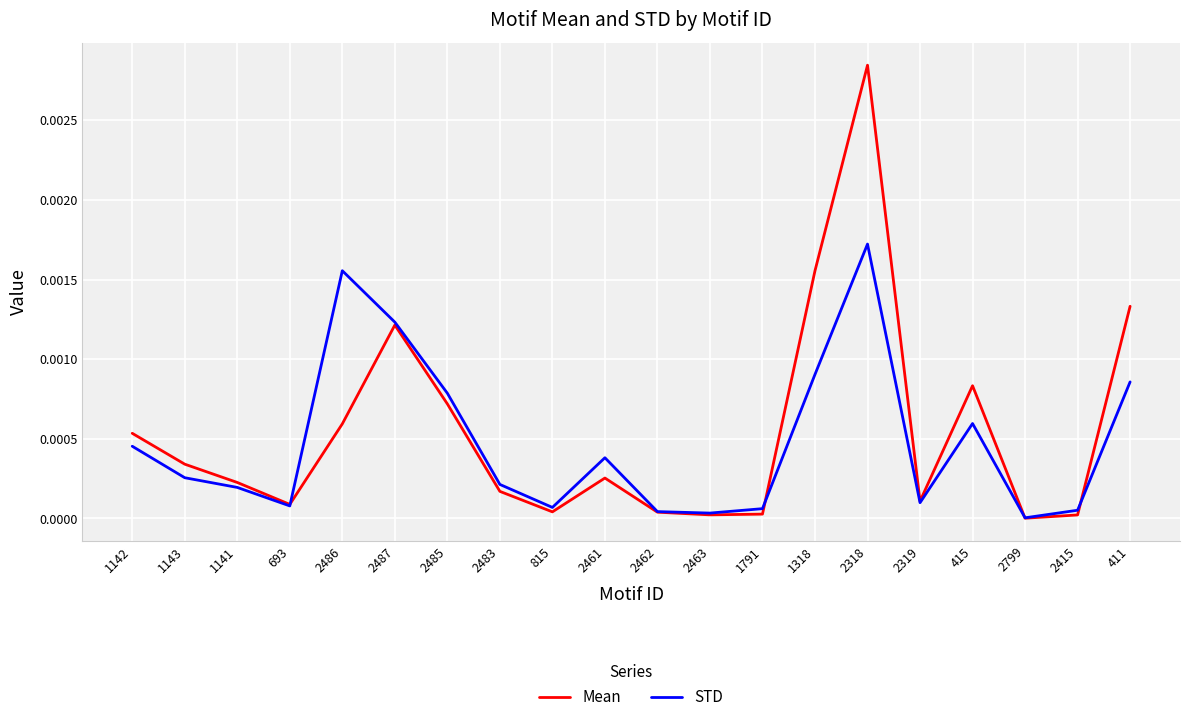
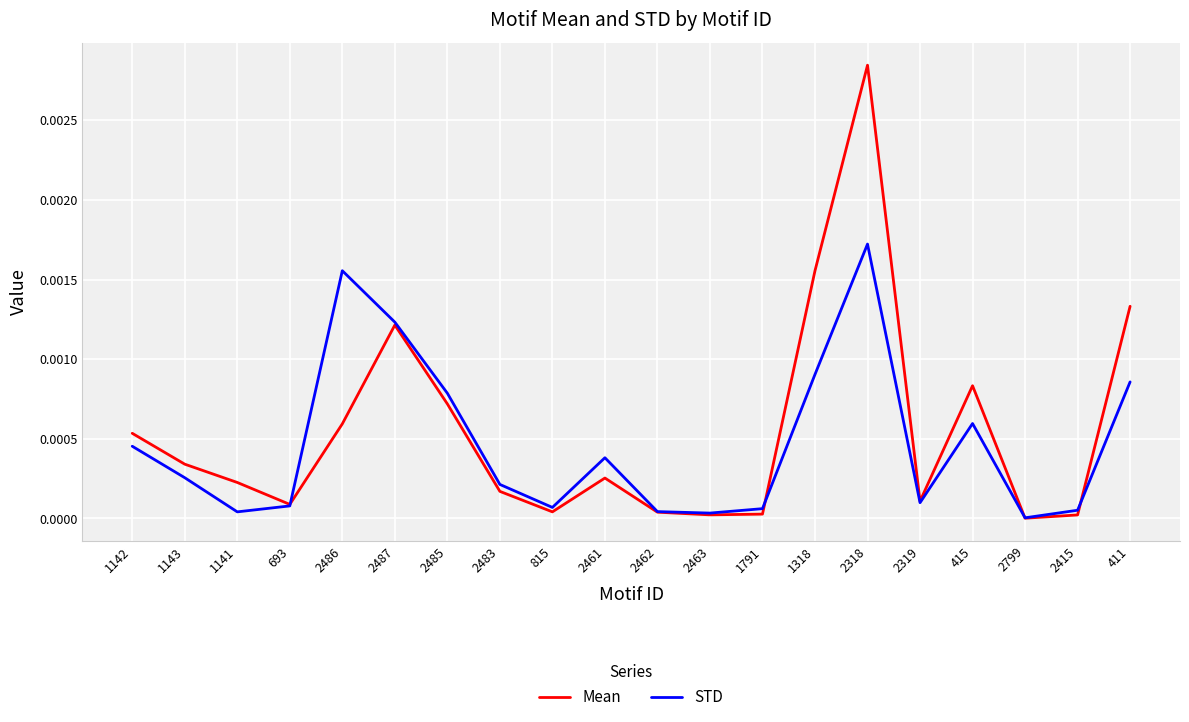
STD, 1141: 0.00019 -> 0.00004
